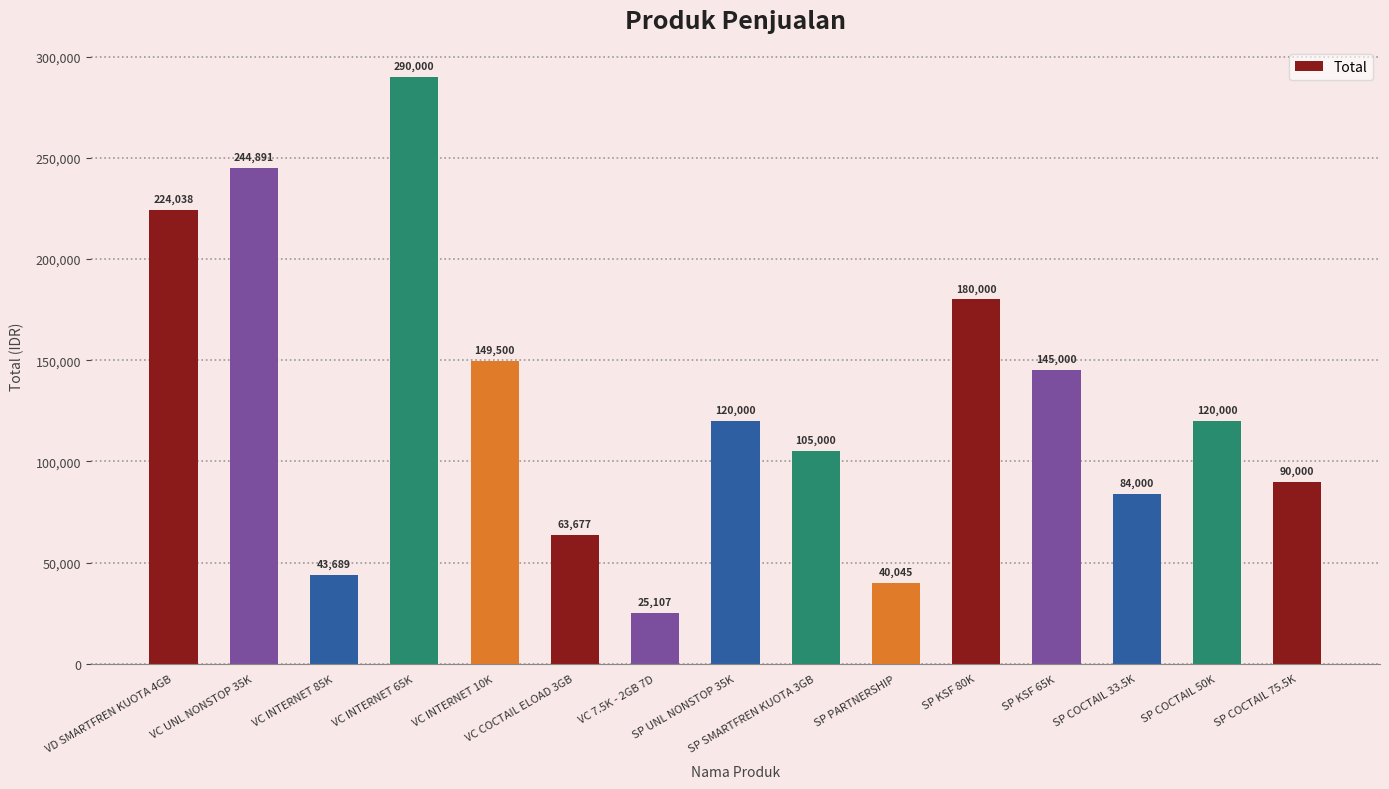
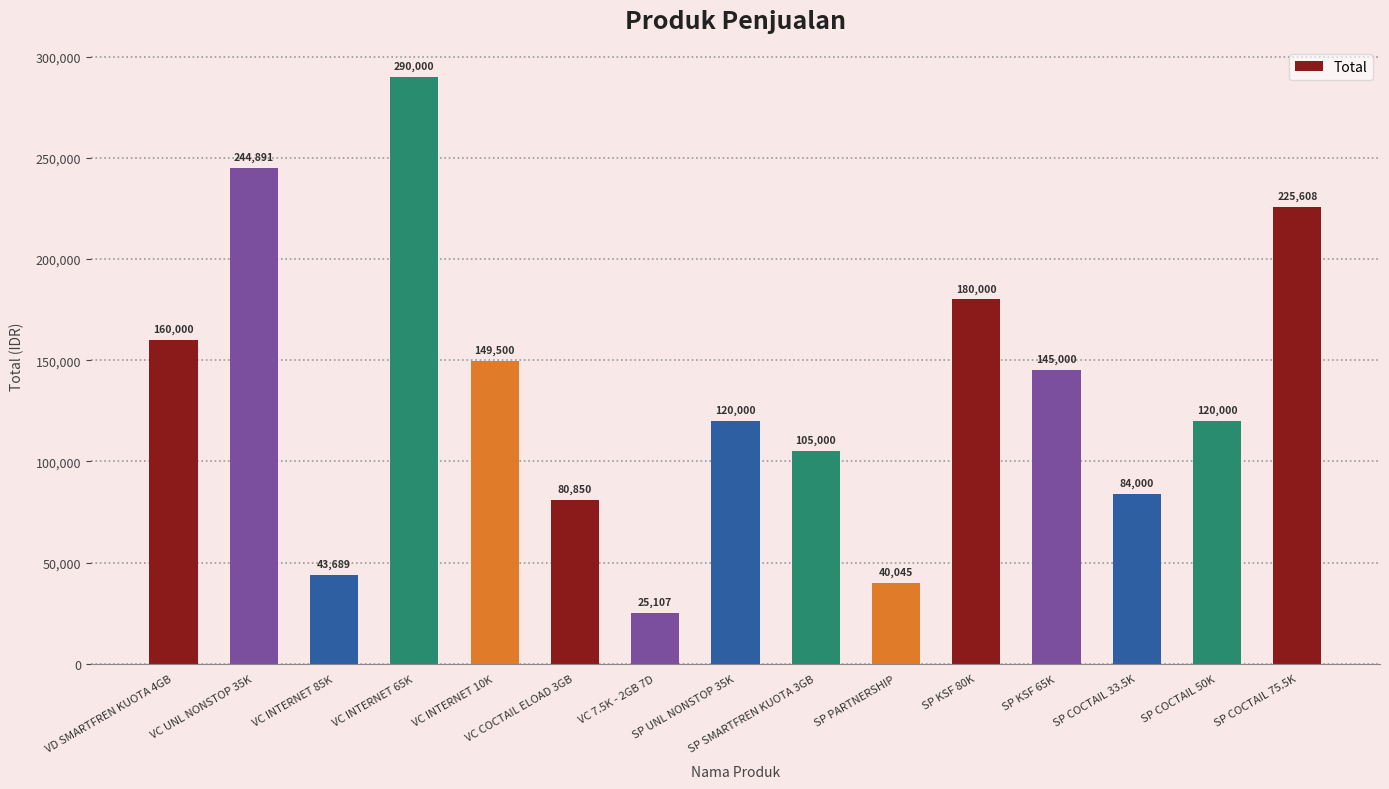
VD SMARTFREN KUOTA 4GB: 224,038 -> 160,000
VC COCTAIL ELOAD 3GB: 63,677 -> 80,850
SP COCTAIL 75.5K: 90,000 -> 225,608
